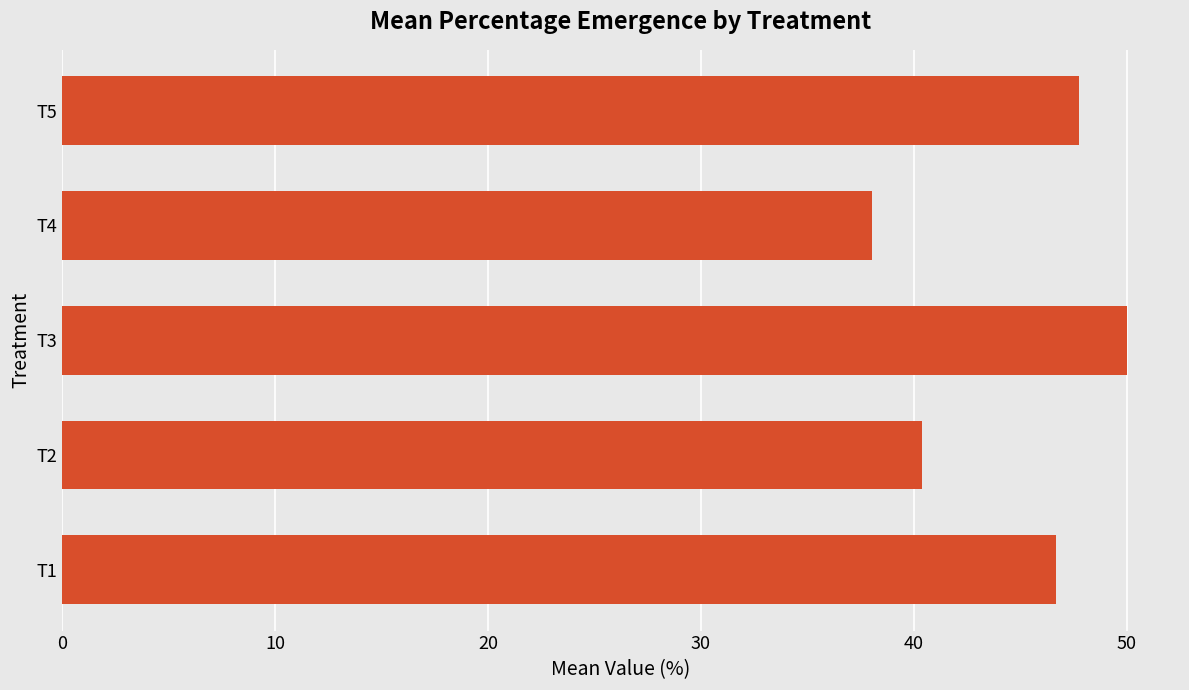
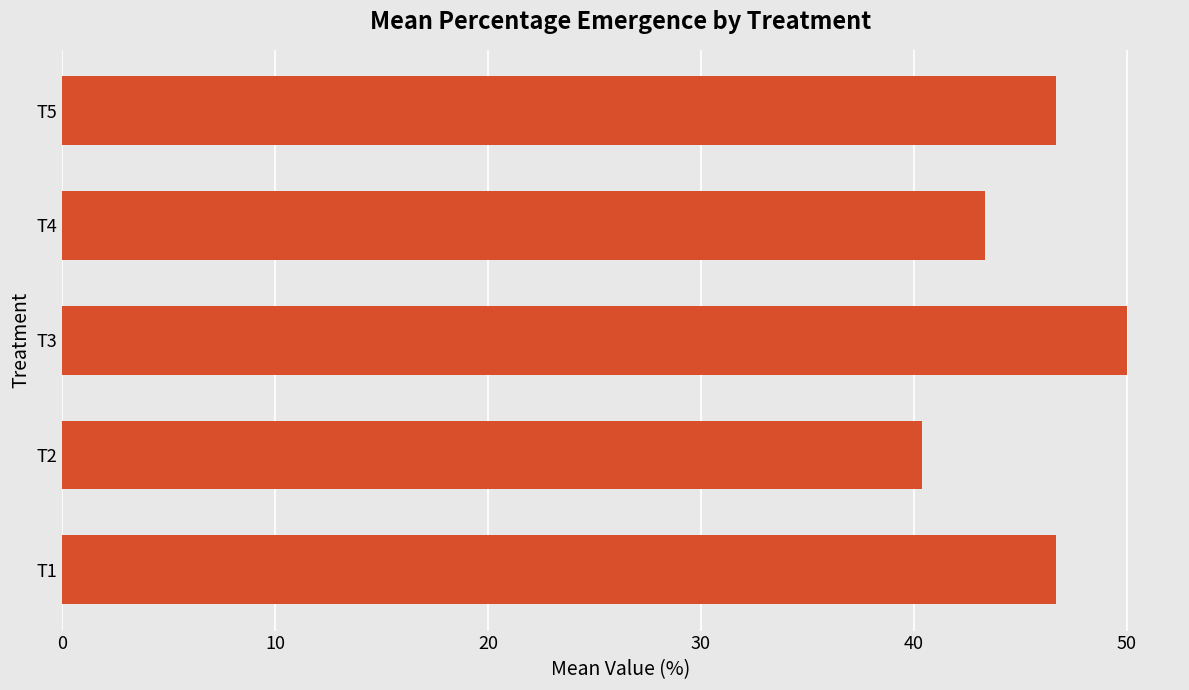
T5: 47.7 -> 46.7
T4: 38.0 -> 43.3
